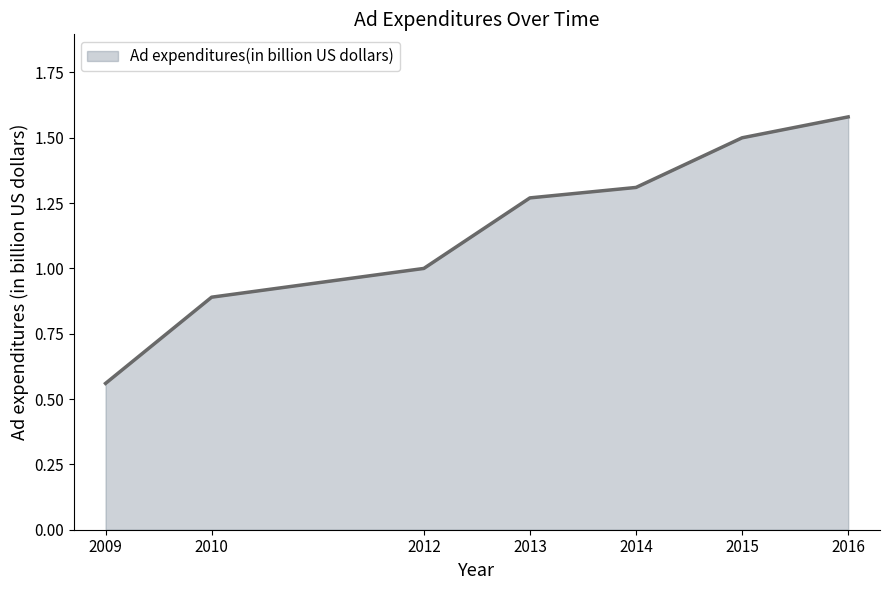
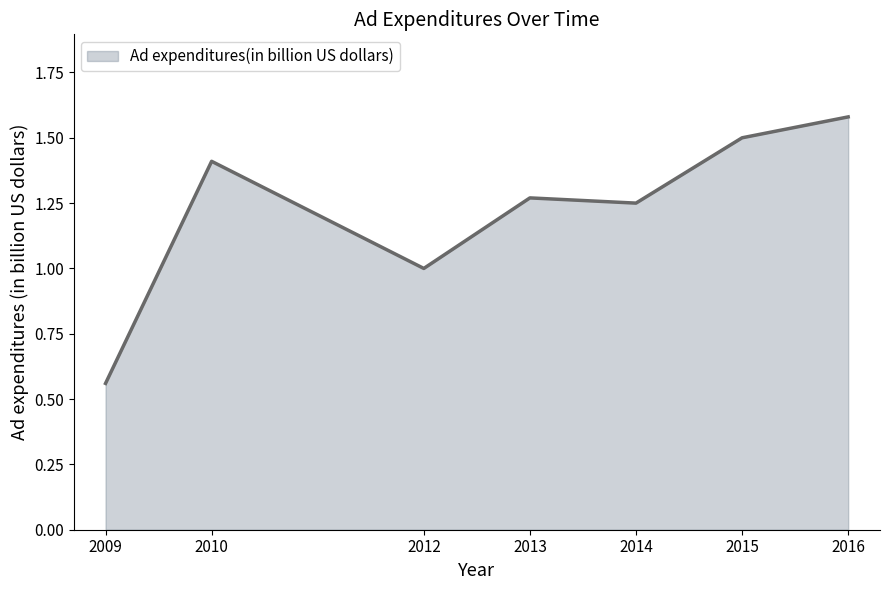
2010: 0.89 -> 1.41
2014: 1.31 -> 1.25
